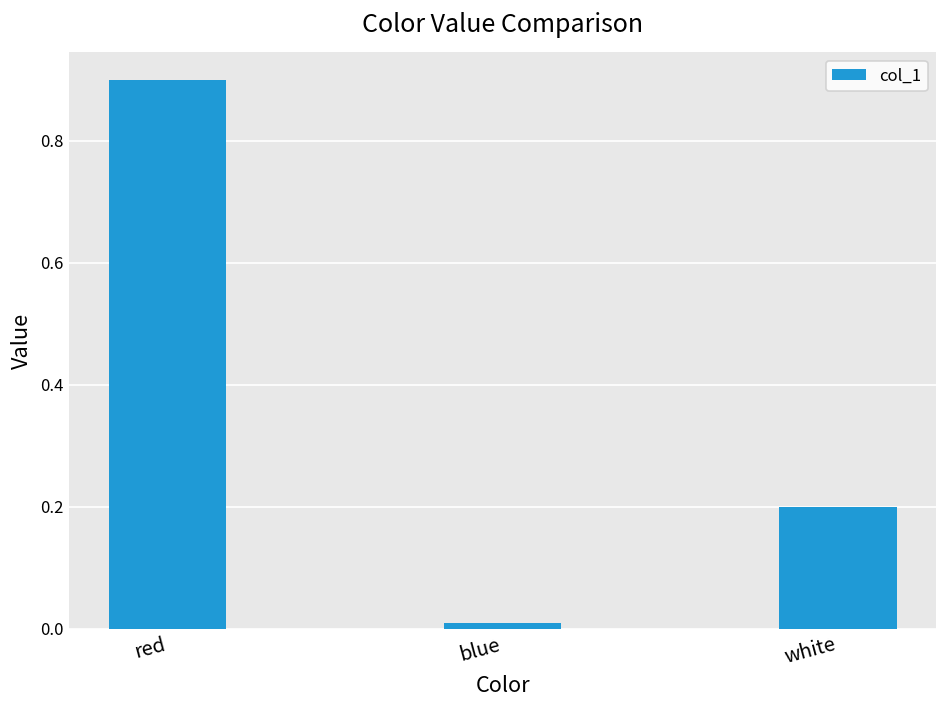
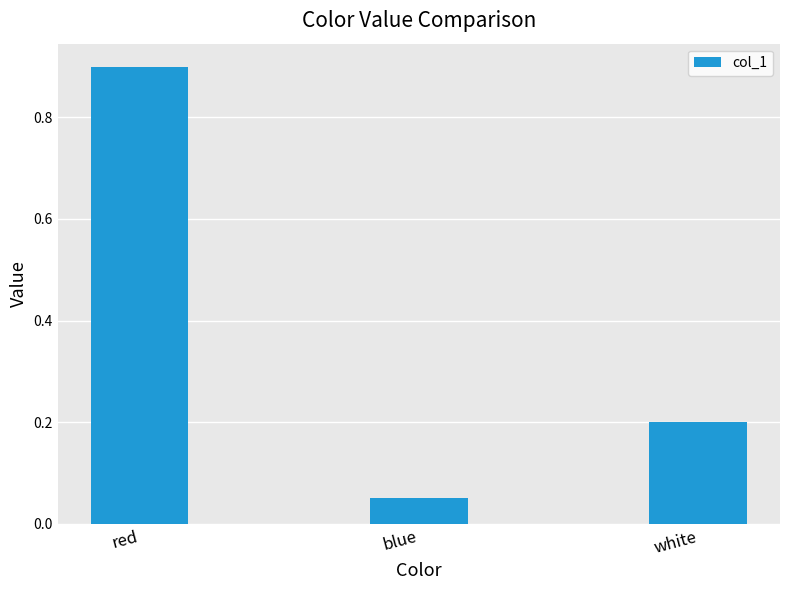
blue: 0.01 -> 0.05
